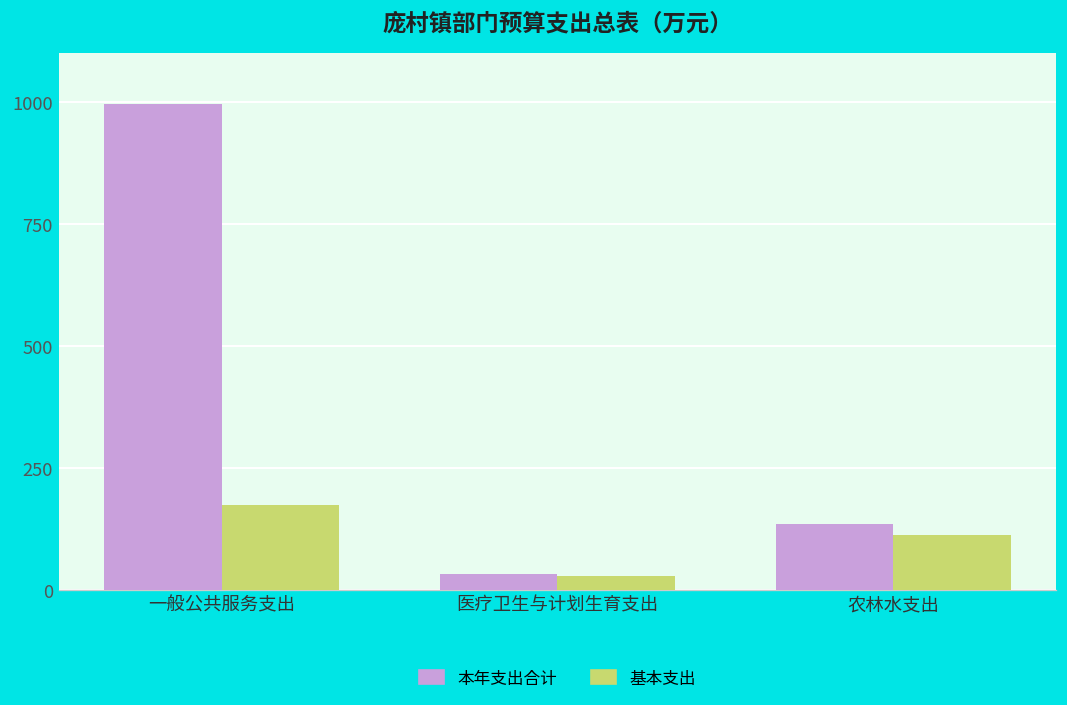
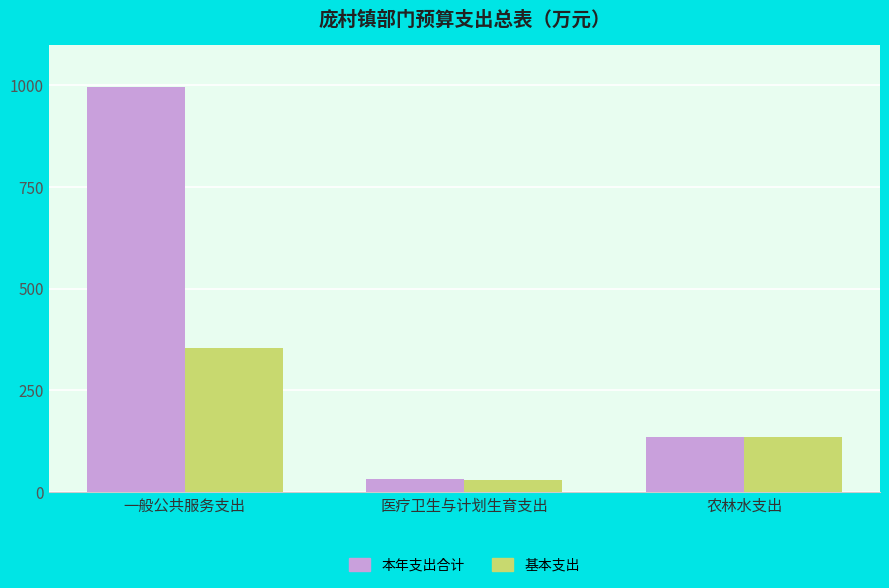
基本支出, 一般公共服务支出: 170 -> 350
基本支出, 农林水支出: 110 -> 130
